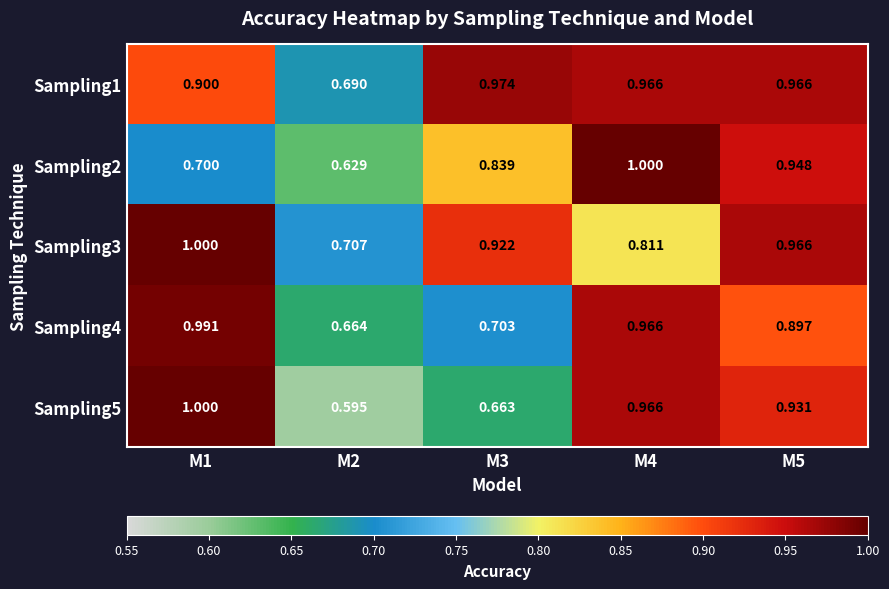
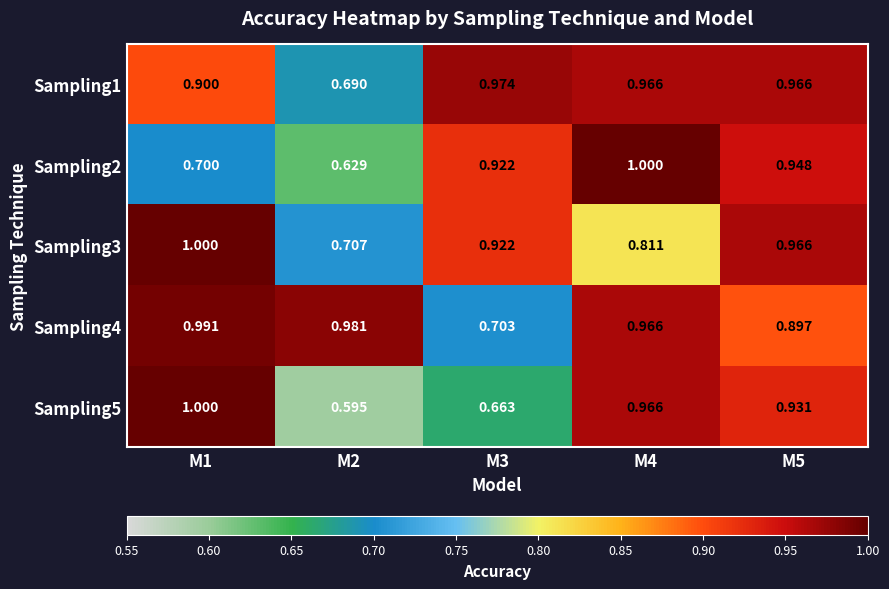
Sampling2, M3: 0.839 -> 0.922
Sampling4, M2: 0.664 -> 0.981
